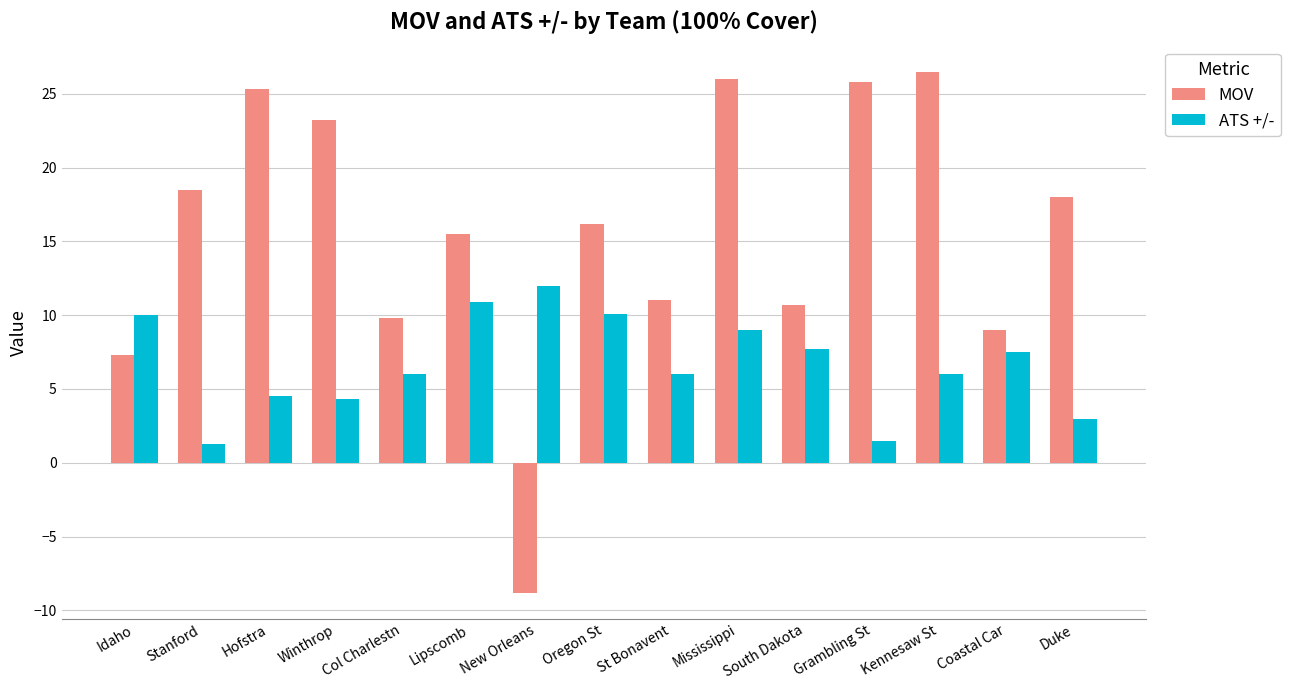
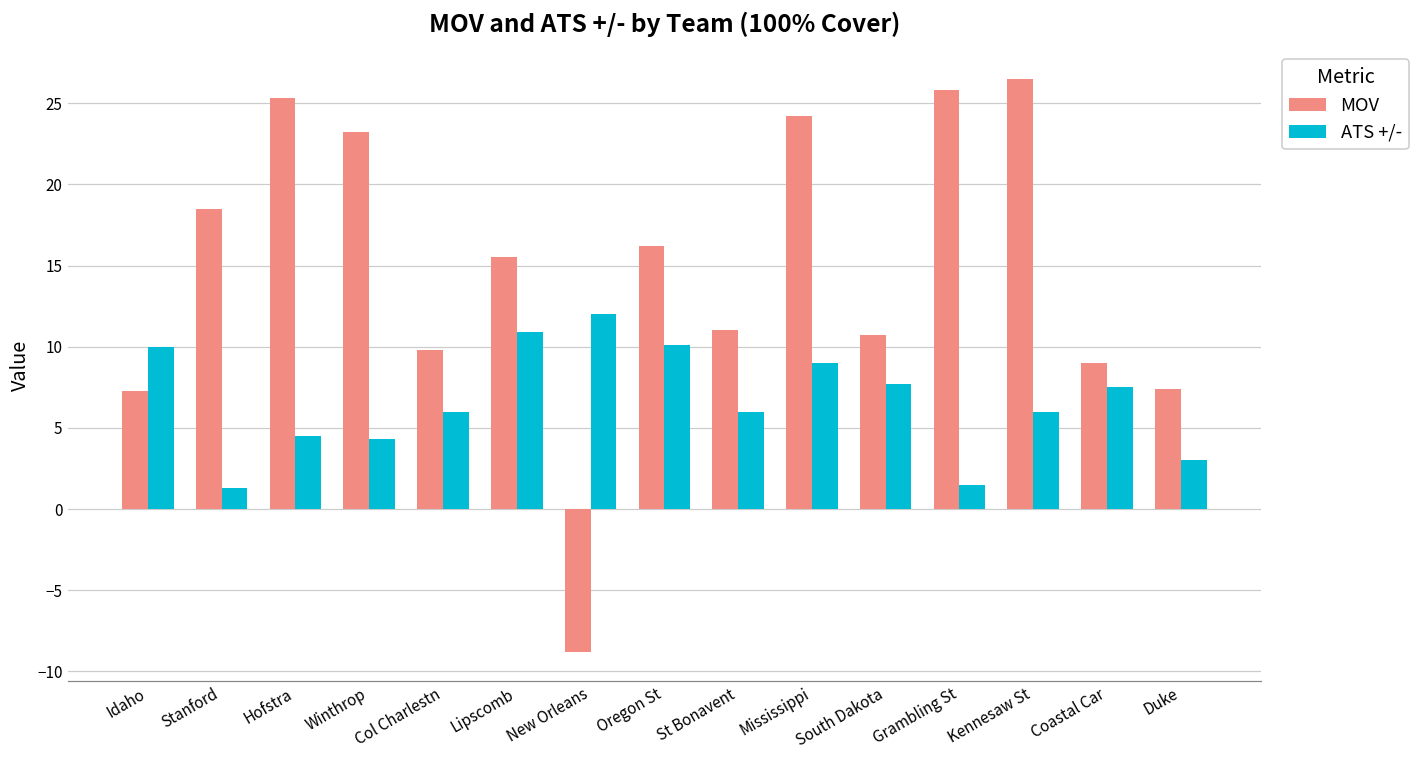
MOV, Mississippi: 26.0 -> 24.2
MOV, Duke: 18.0 -> 7.4
